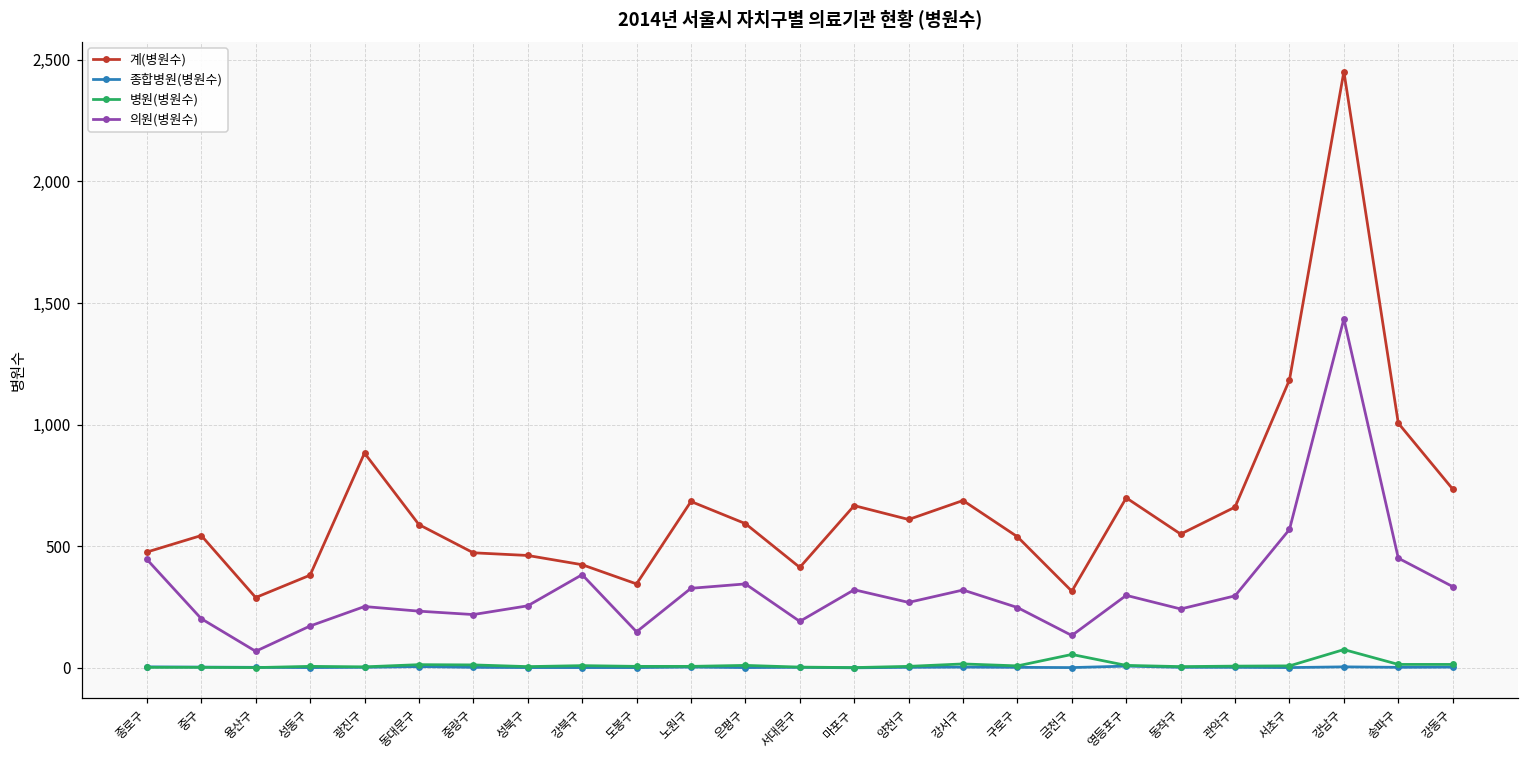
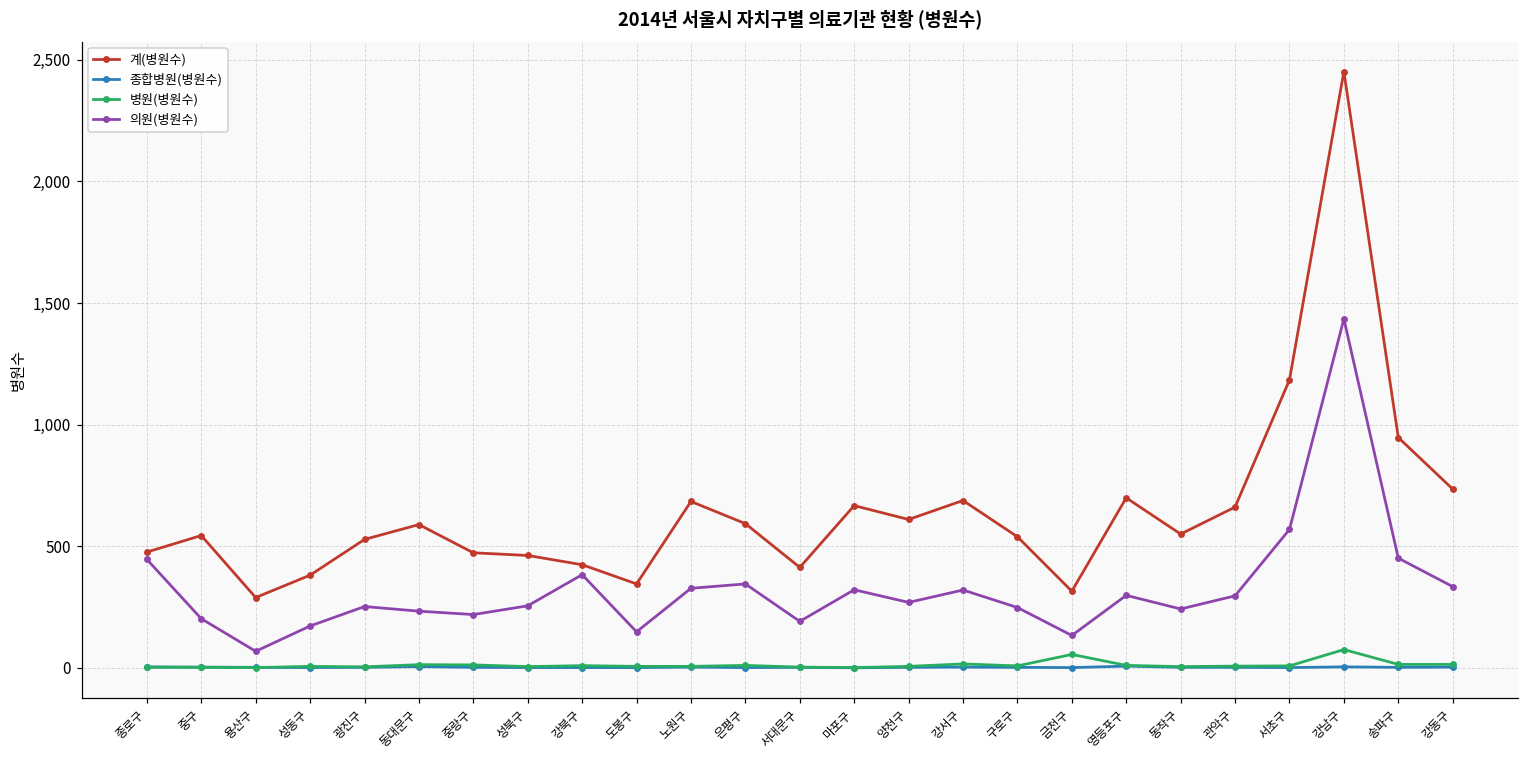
계(병원수), 광진구: 880 -> 530
계(병원수), 송파구: 1,010 -> 950
